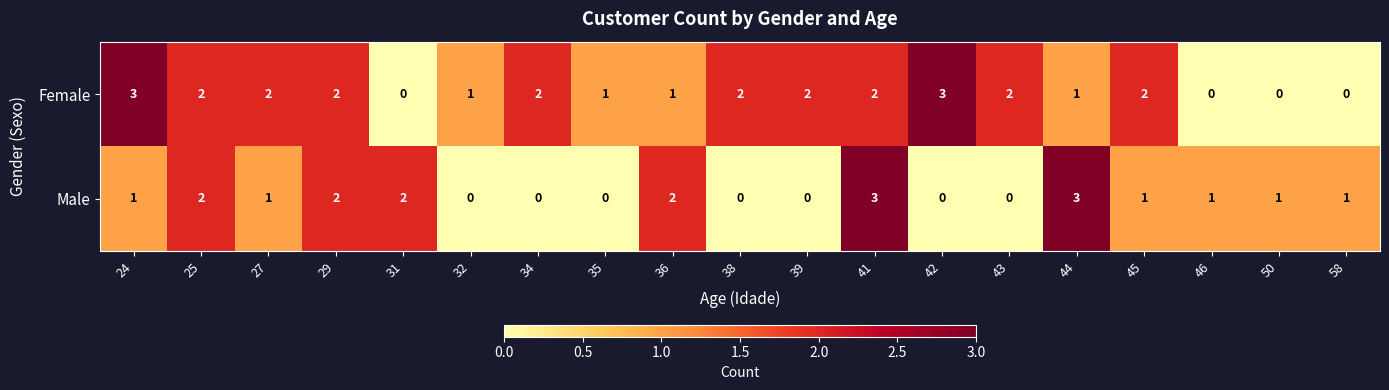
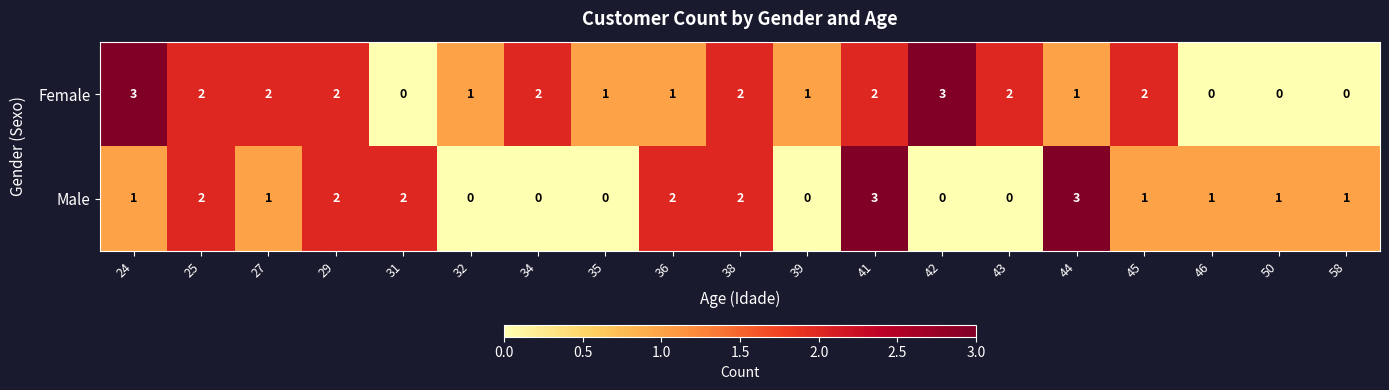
Female, 39: 2 -> 1
Male, 38: 0 -> 2
